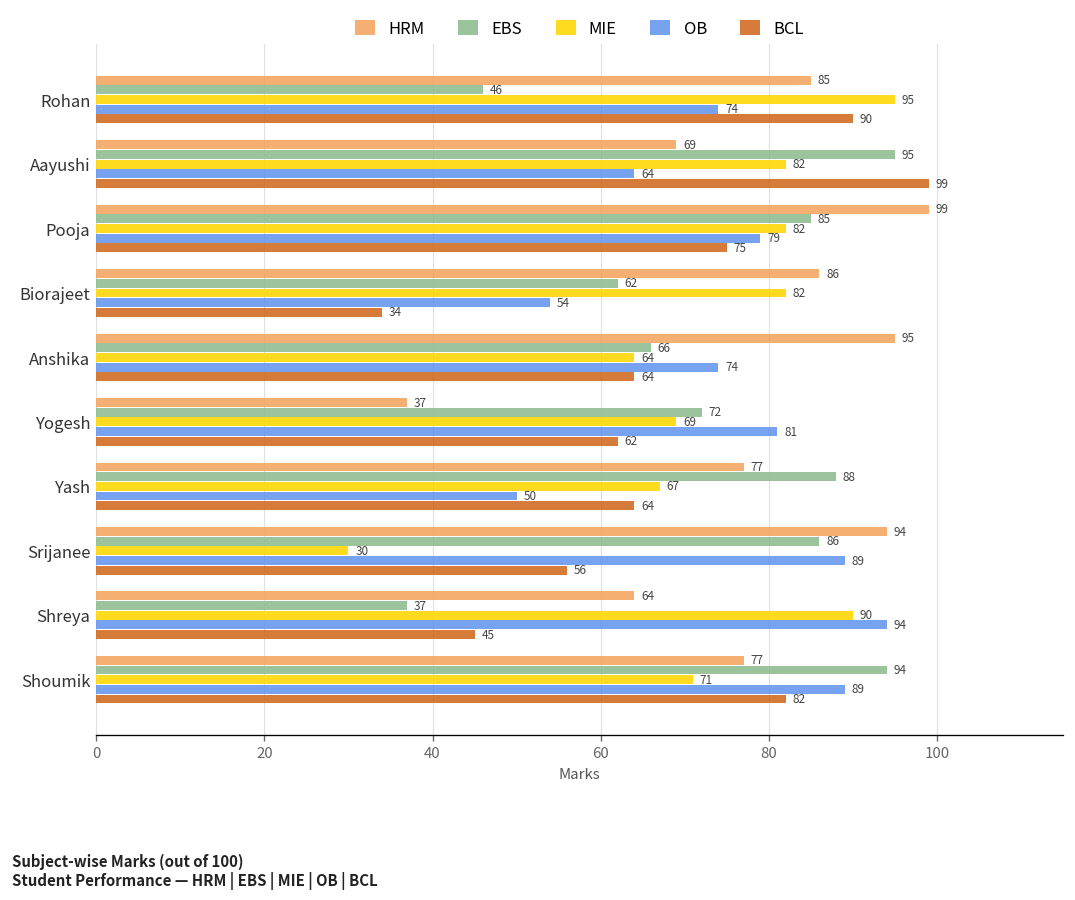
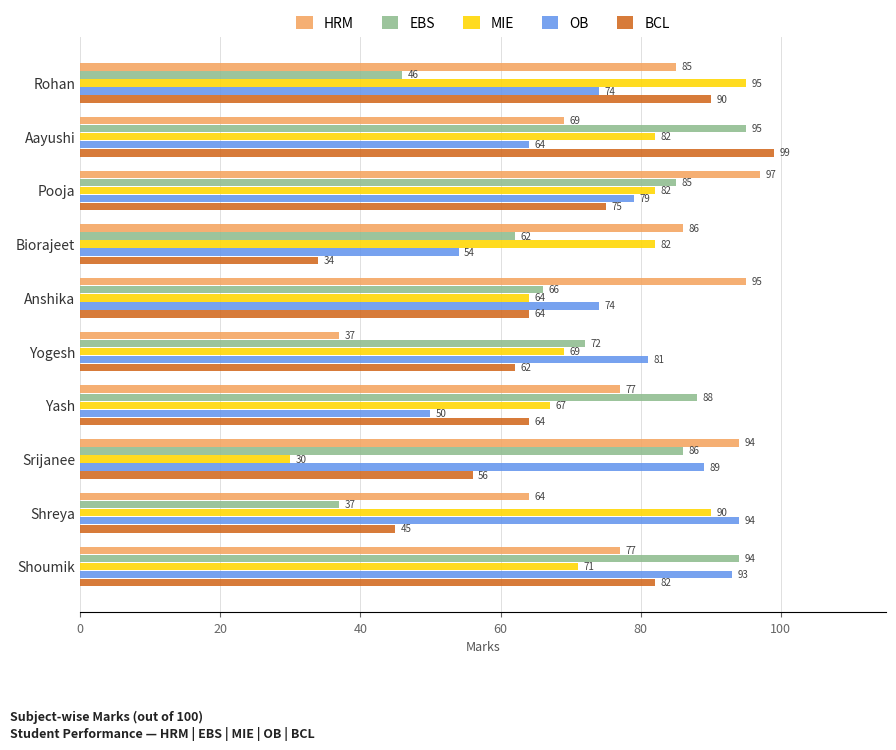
HRM, Pooja: 99 -> 97
OB, Shoumik: 89 -> 93
